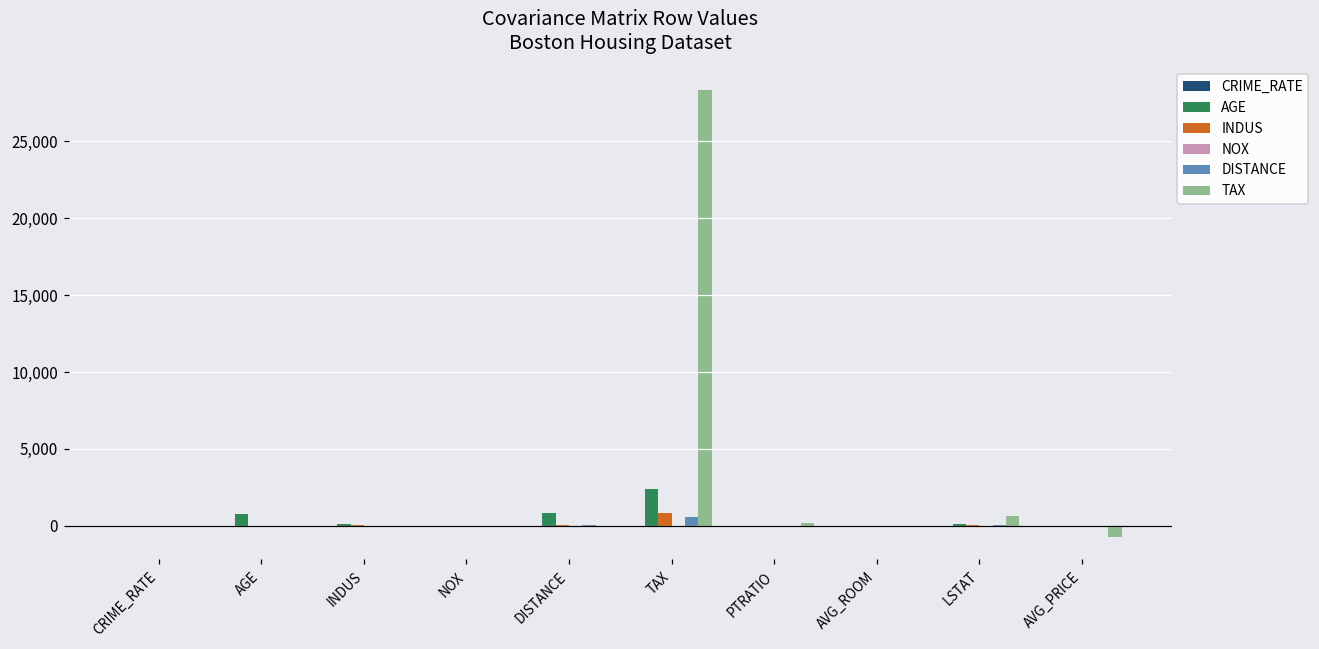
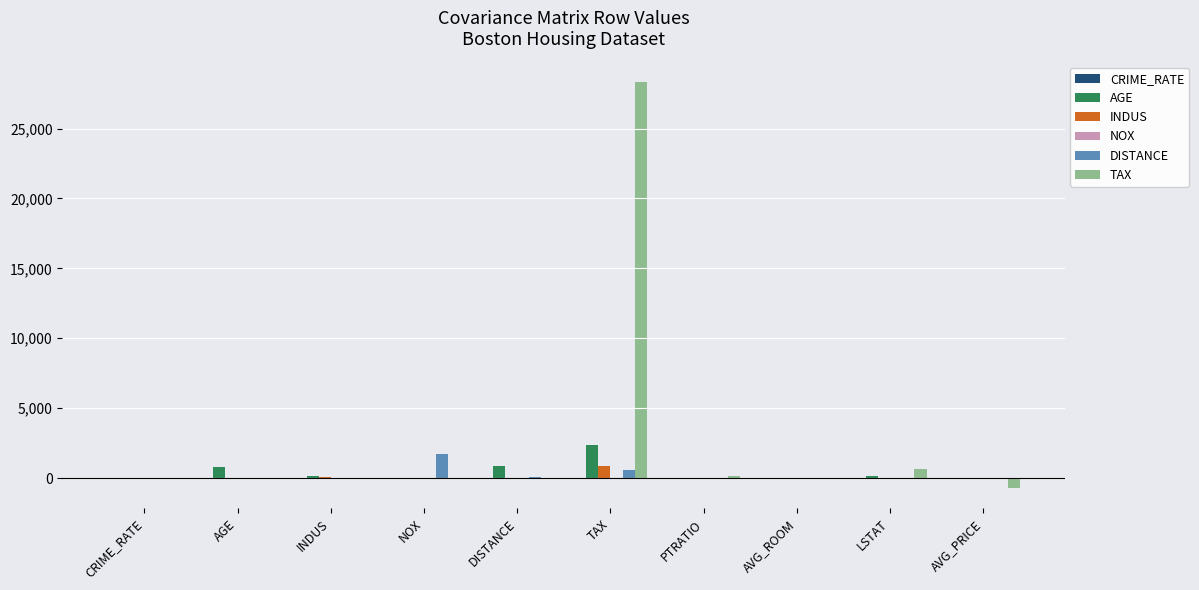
DISTANCE, NOX: 0 -> 1,700
